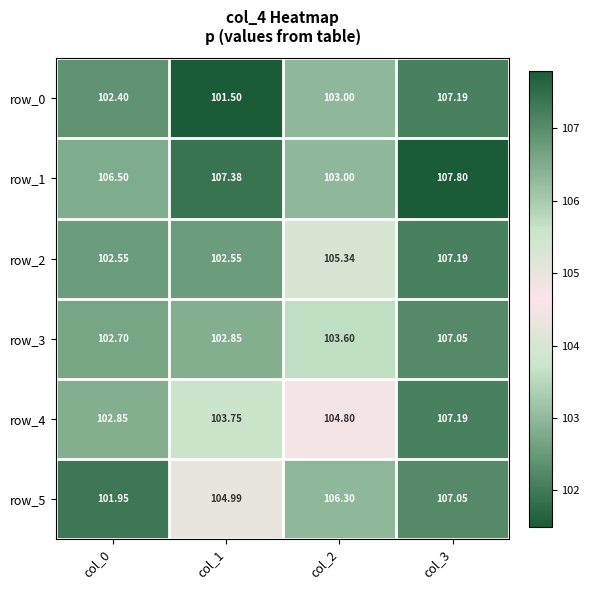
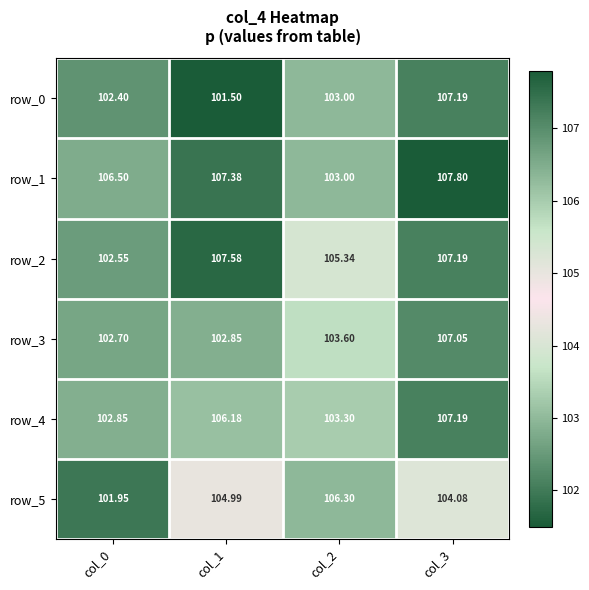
row_2, col_1: 102.55 -> 107.58
row_4, col_1: 103.75 -> 106.18
row_4, col_2: 104.80 -> 103.30
row_5, col_3: 107.05 -> 104.08
